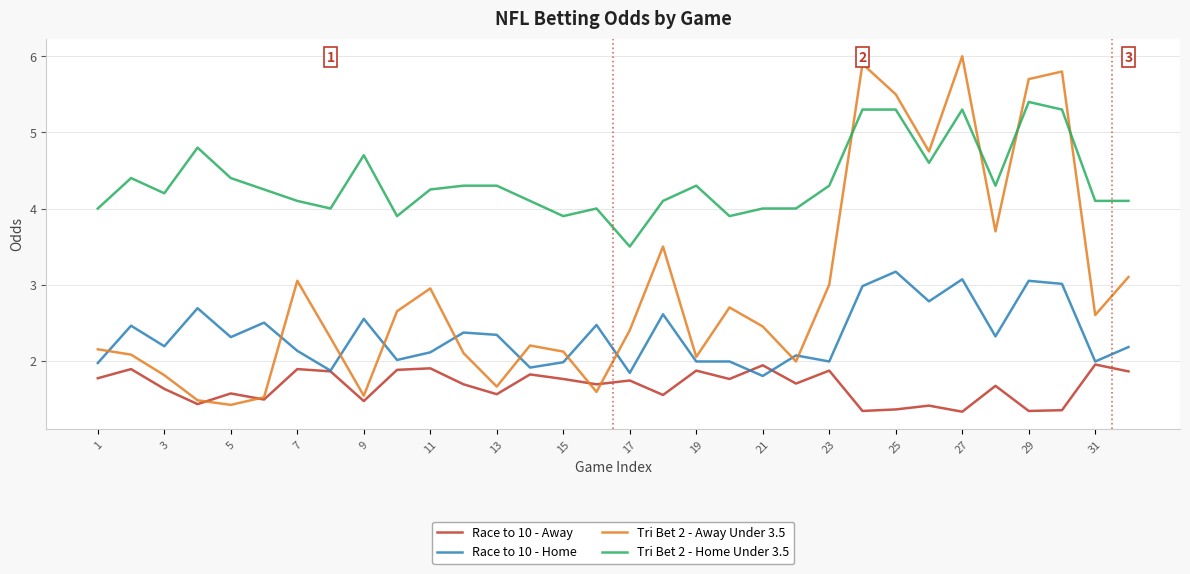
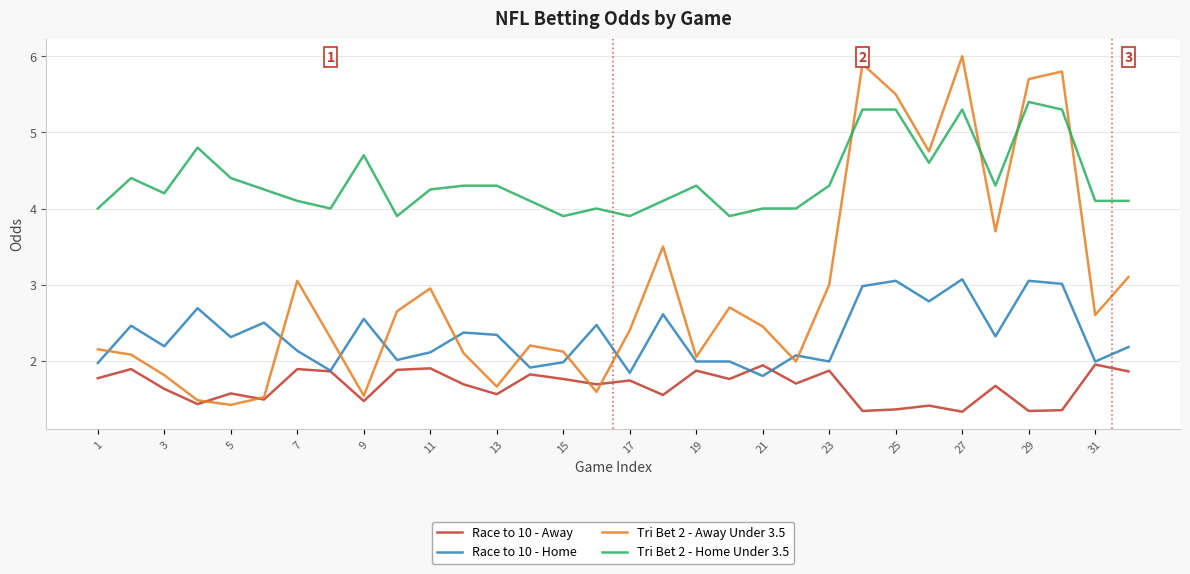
Tri Bet 2 - Home Under 3.5, 17: 3.5 -> 3.9
Race to 10 - Home, 25: 3.2 -> 3.1
